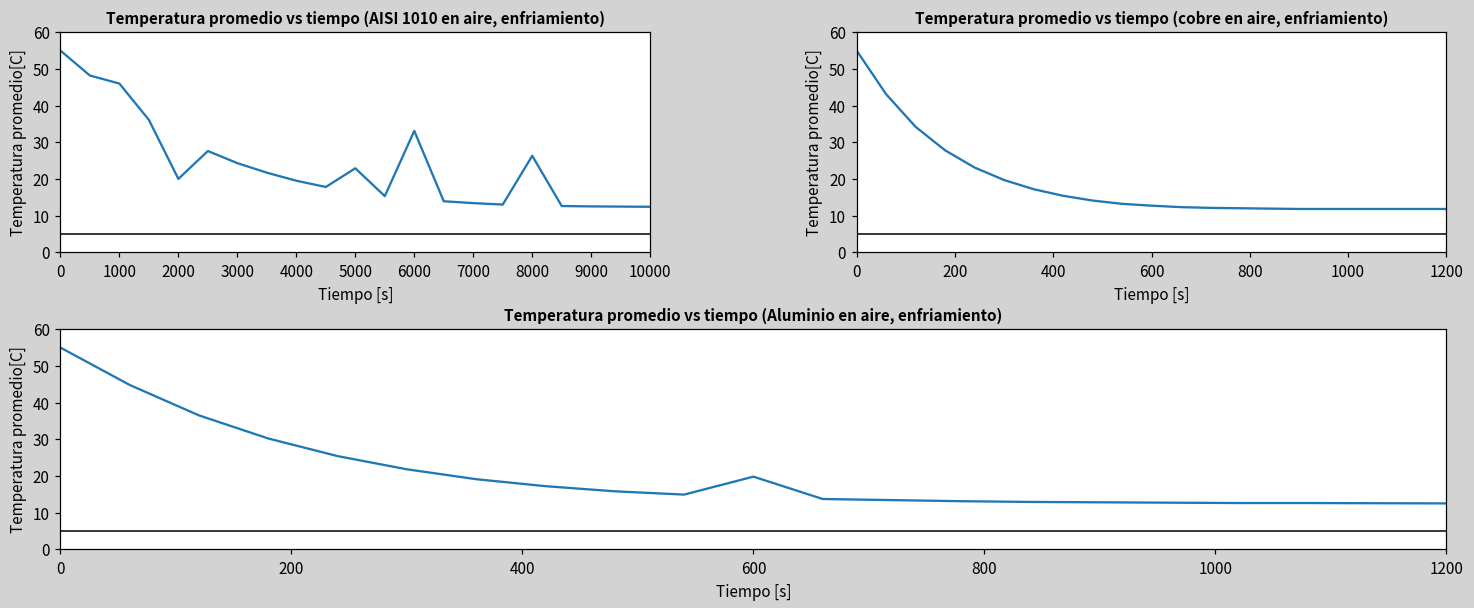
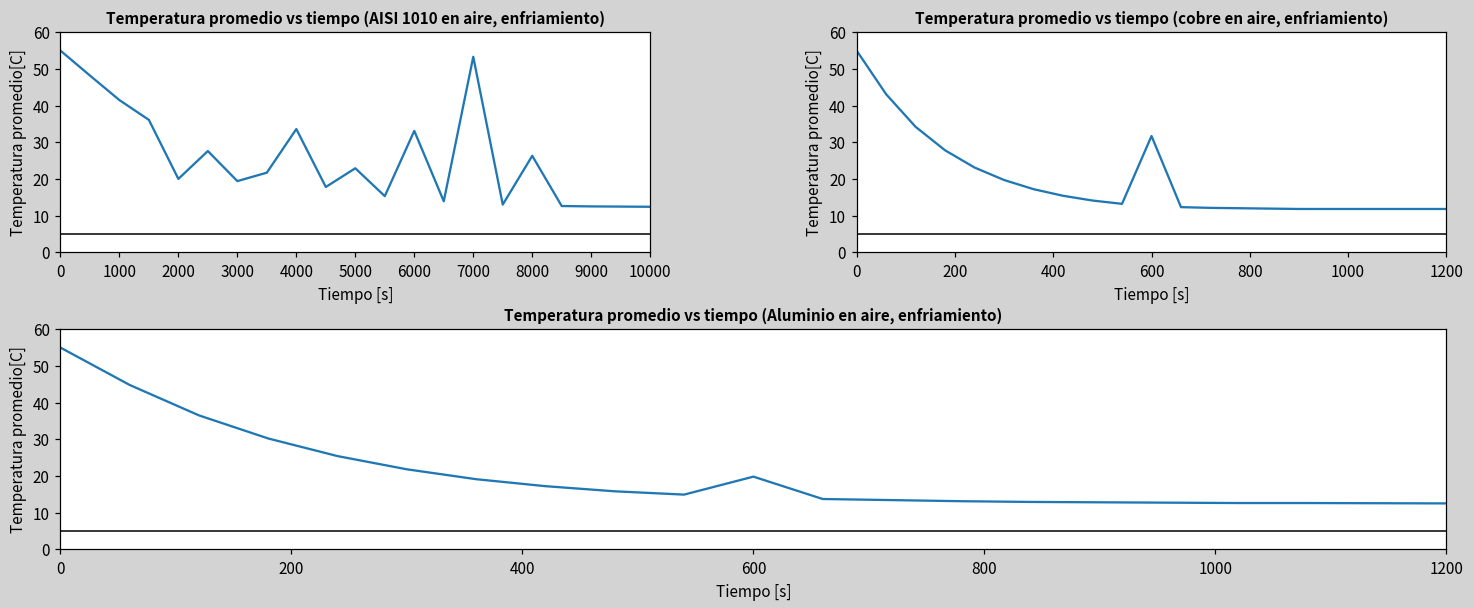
Temperatura promedio vs tiempo (AISI 1010 en aire, enfriamiento), 1000: 46 -> 42
Temperatura promedio vs tiempo (AISI 1010 en aire, enfriamiento), 3000: 24 -> 19
Temperatura promedio vs tiempo (AISI 1010 en aire, enfriamiento), 4000: 20 -> 34
Temperatura promedio vs tiempo (AISI 1010 en aire, enfriamiento), 7000: 13 -> 53
Temperatura promedio vs tiempo (cobre en aire, enfriamiento), 600: 13 -> 32
